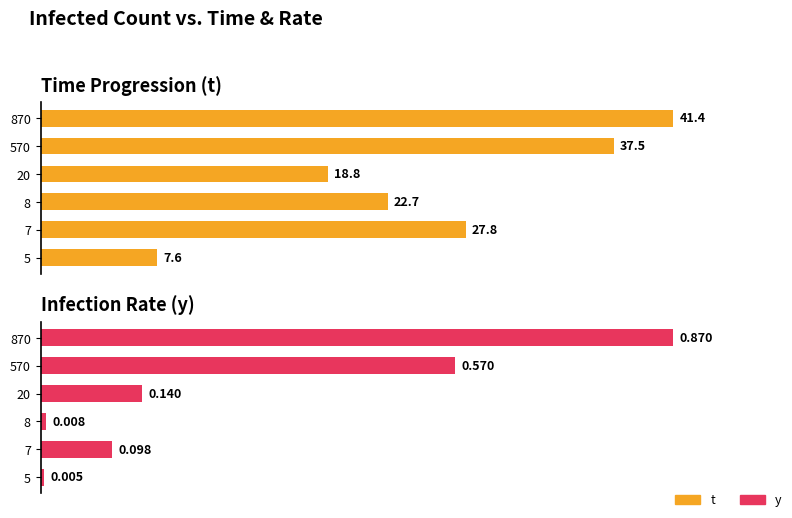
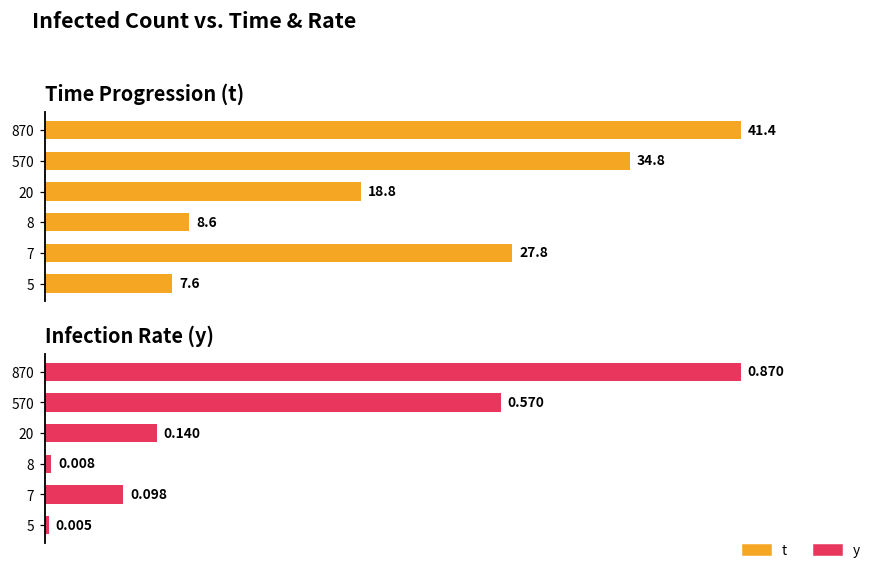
Time Progression (t), 570: 37.5 -> 34.8
Time Progression (t), 8: 22.7 -> 8.6
